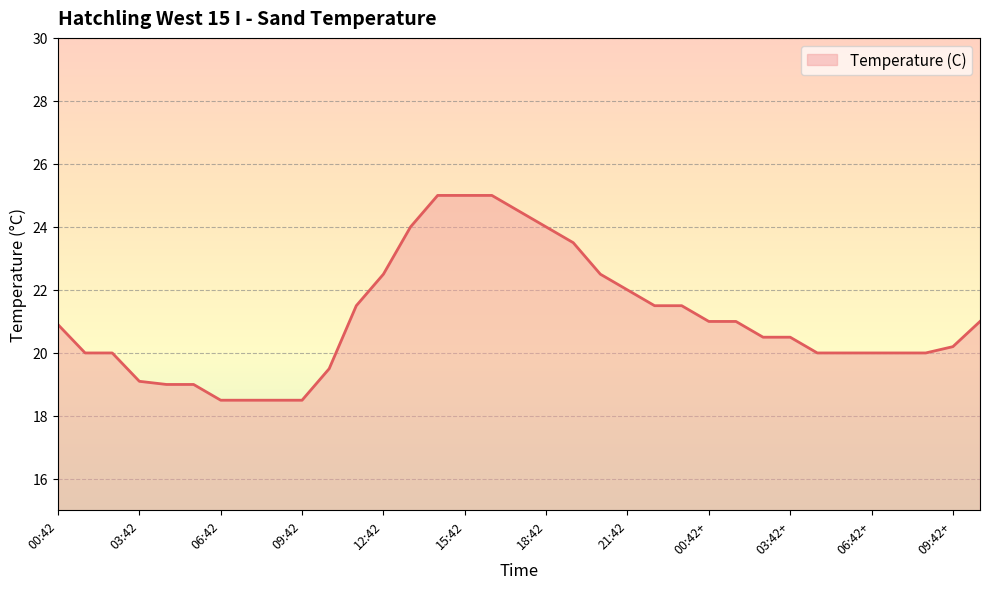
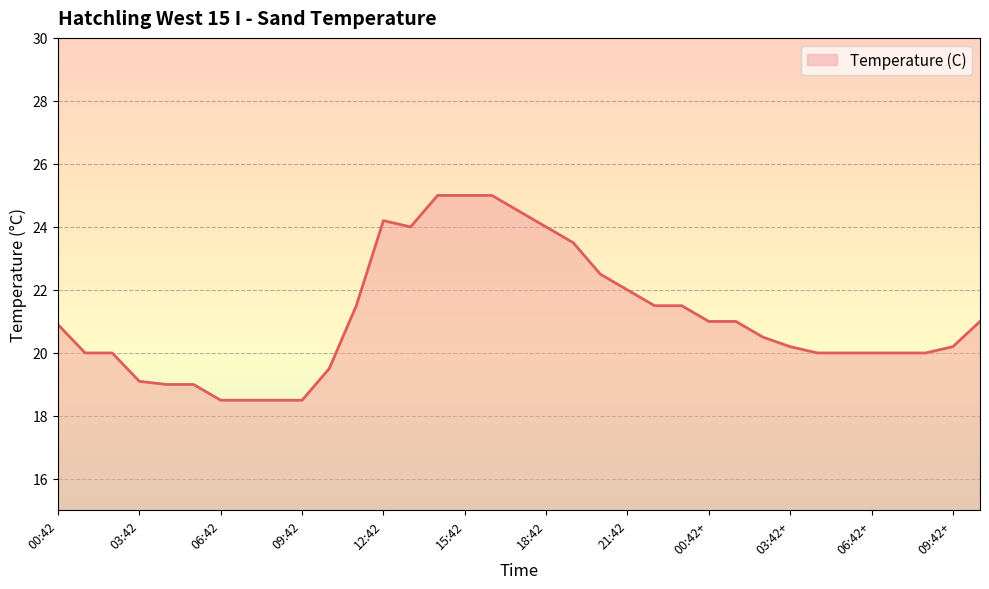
12:42: 22.5 -> 24.2
03:42+: 20.5 -> 20.2
